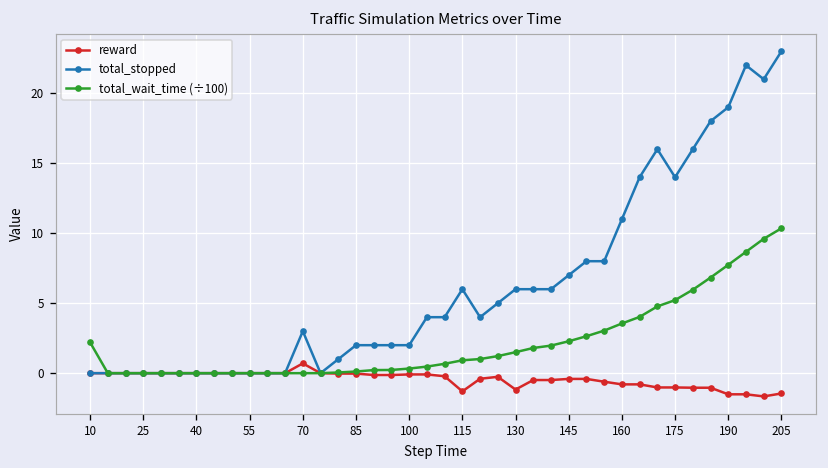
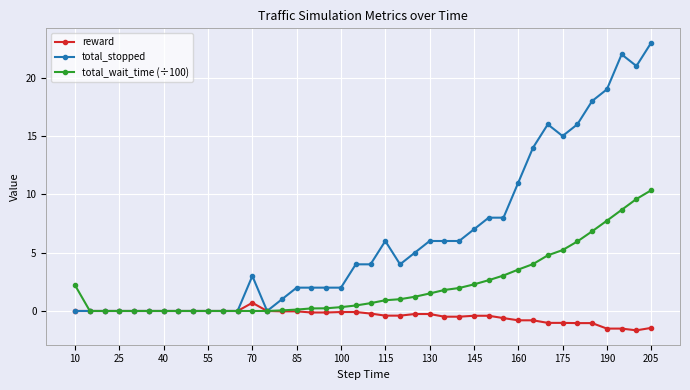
reward, 115: -1.3 -> -0.4
reward, 130: -1.2 -> -0.3
total_stopped, 175: 14 -> 15
